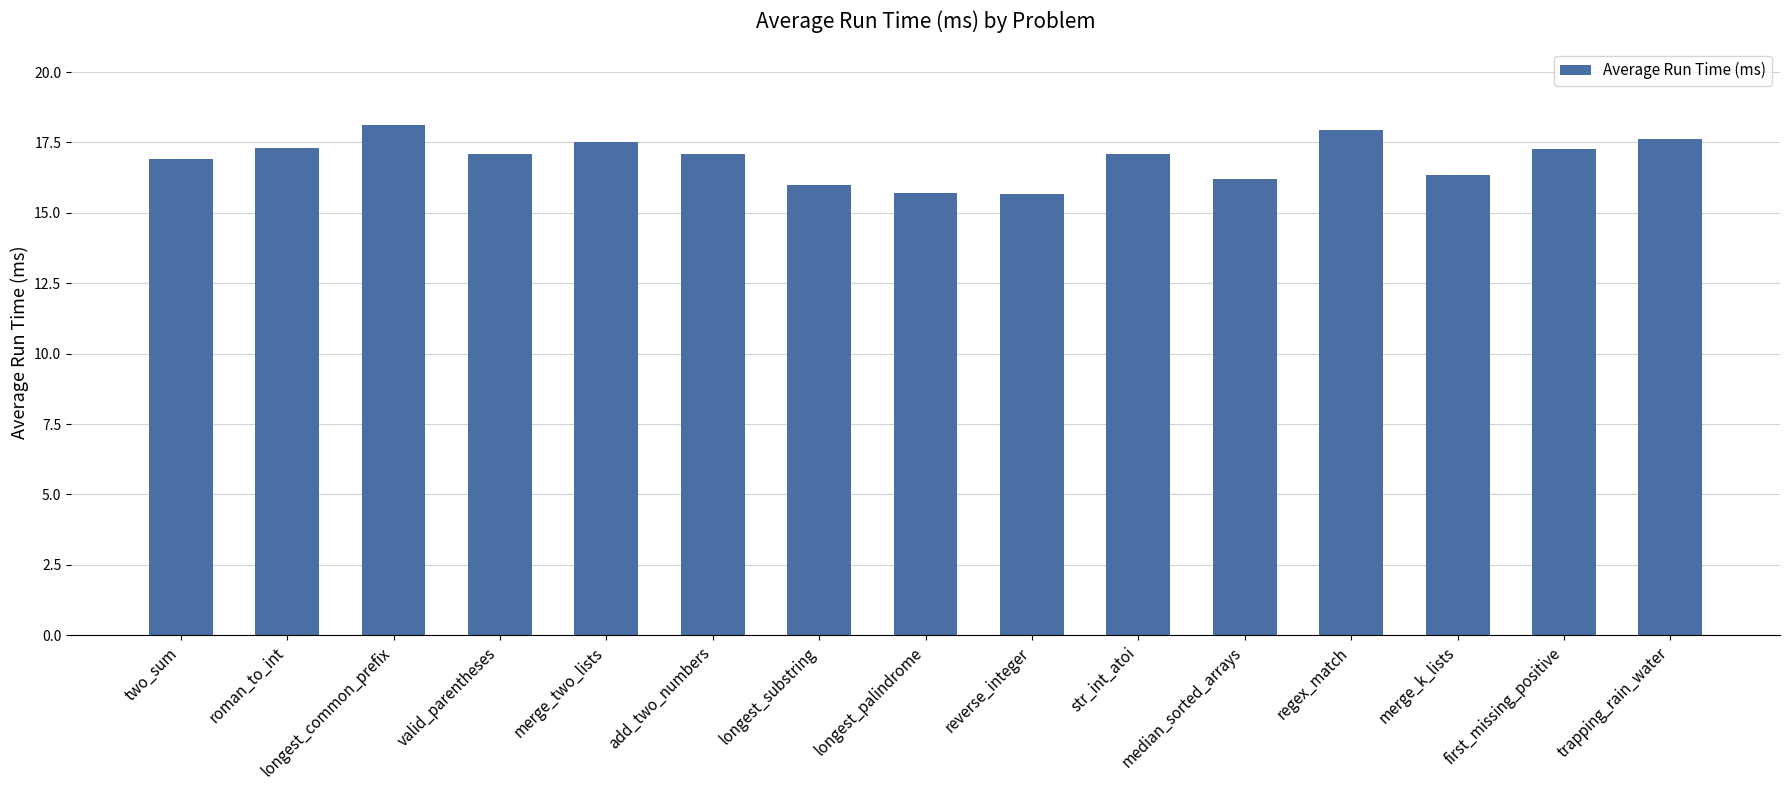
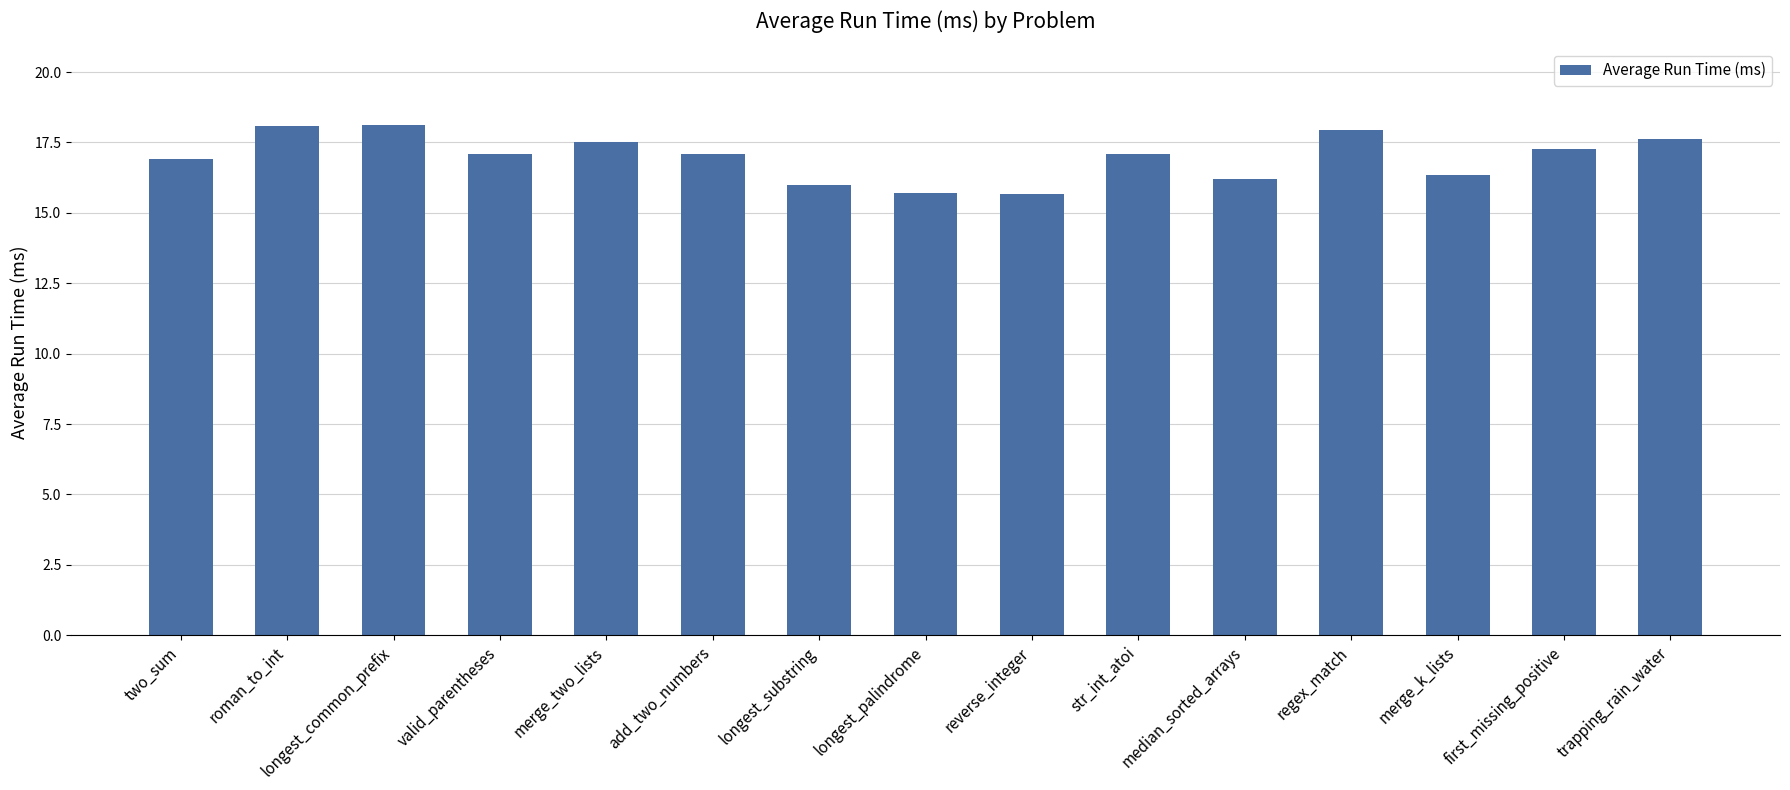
roman_to_int: 17.3 -> 18.1
